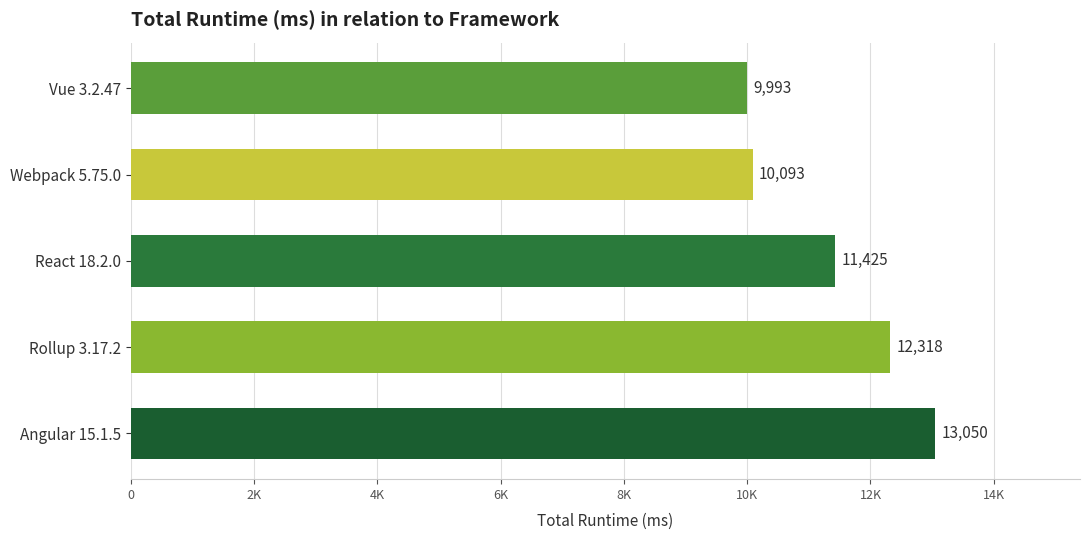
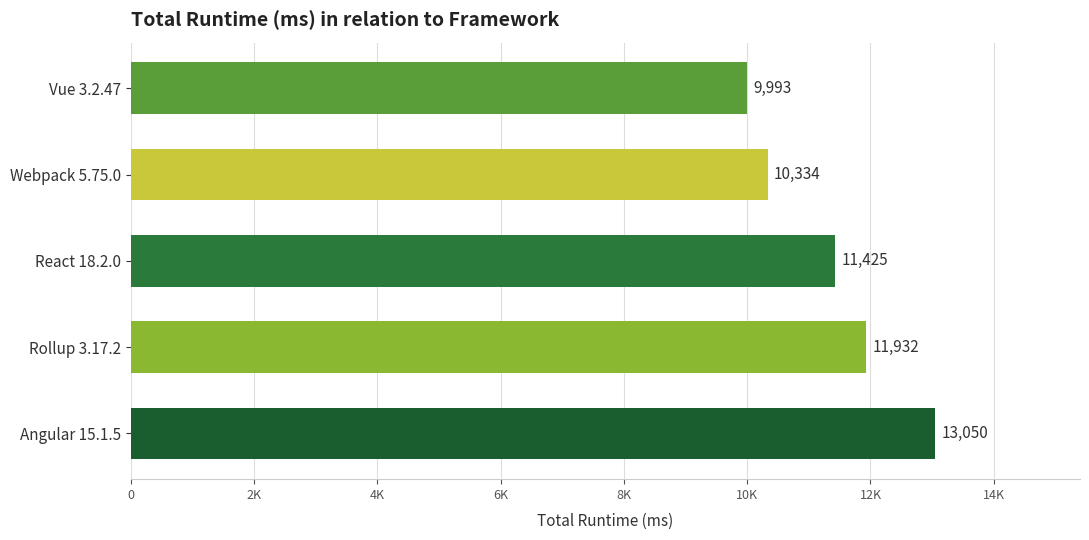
Webpack 5.75.0: 10,093 -> 10,334
Rollup 3.17.2: 12,318 -> 11,932
